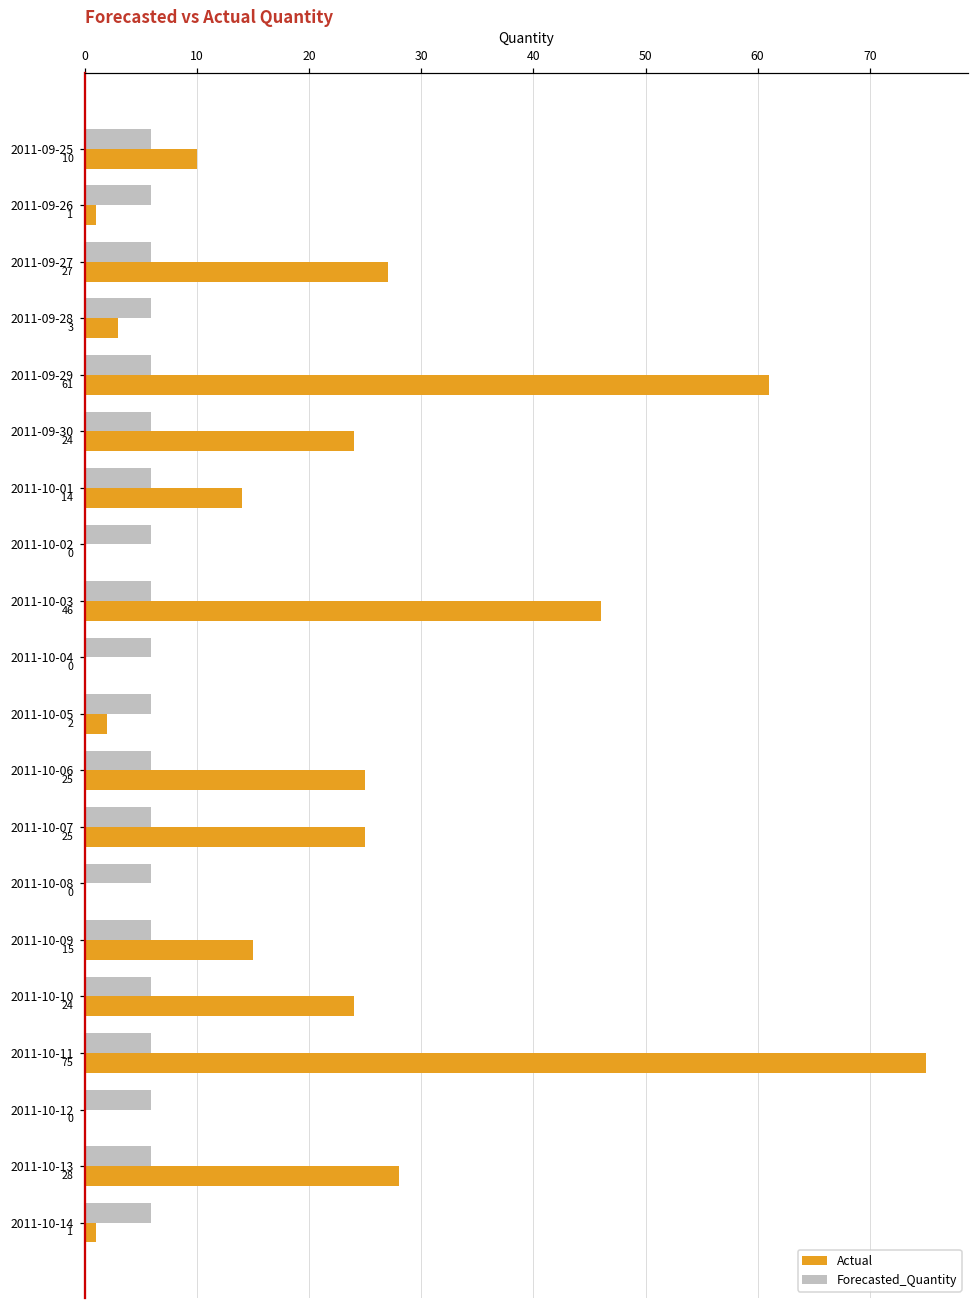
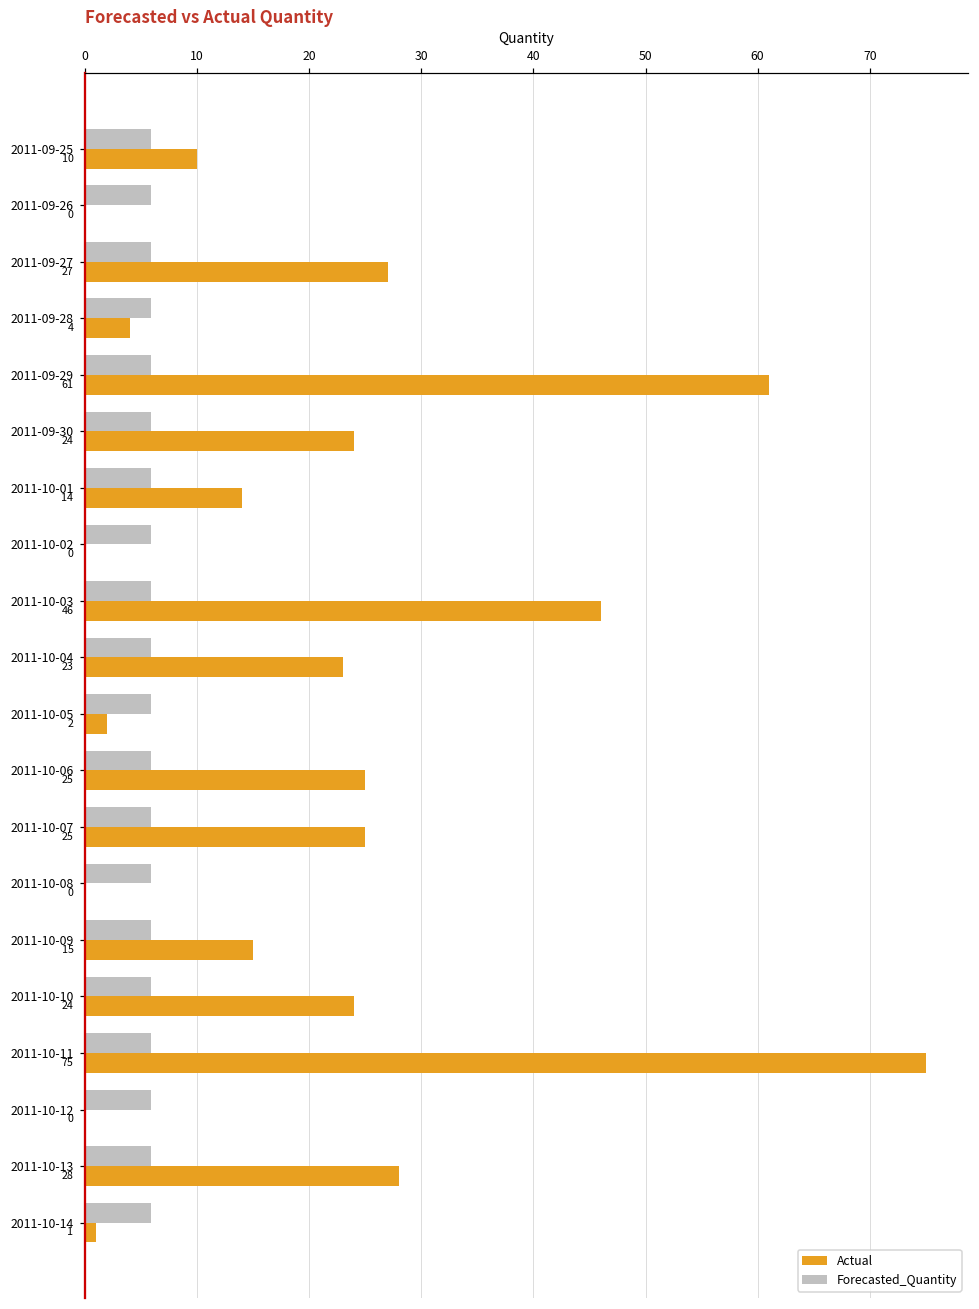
Actual, 2011-09-26: 1 -> 0
Actual, 2011-09-28: 3 -> 4
Actual, 2011-10-04: 0 -> 23
